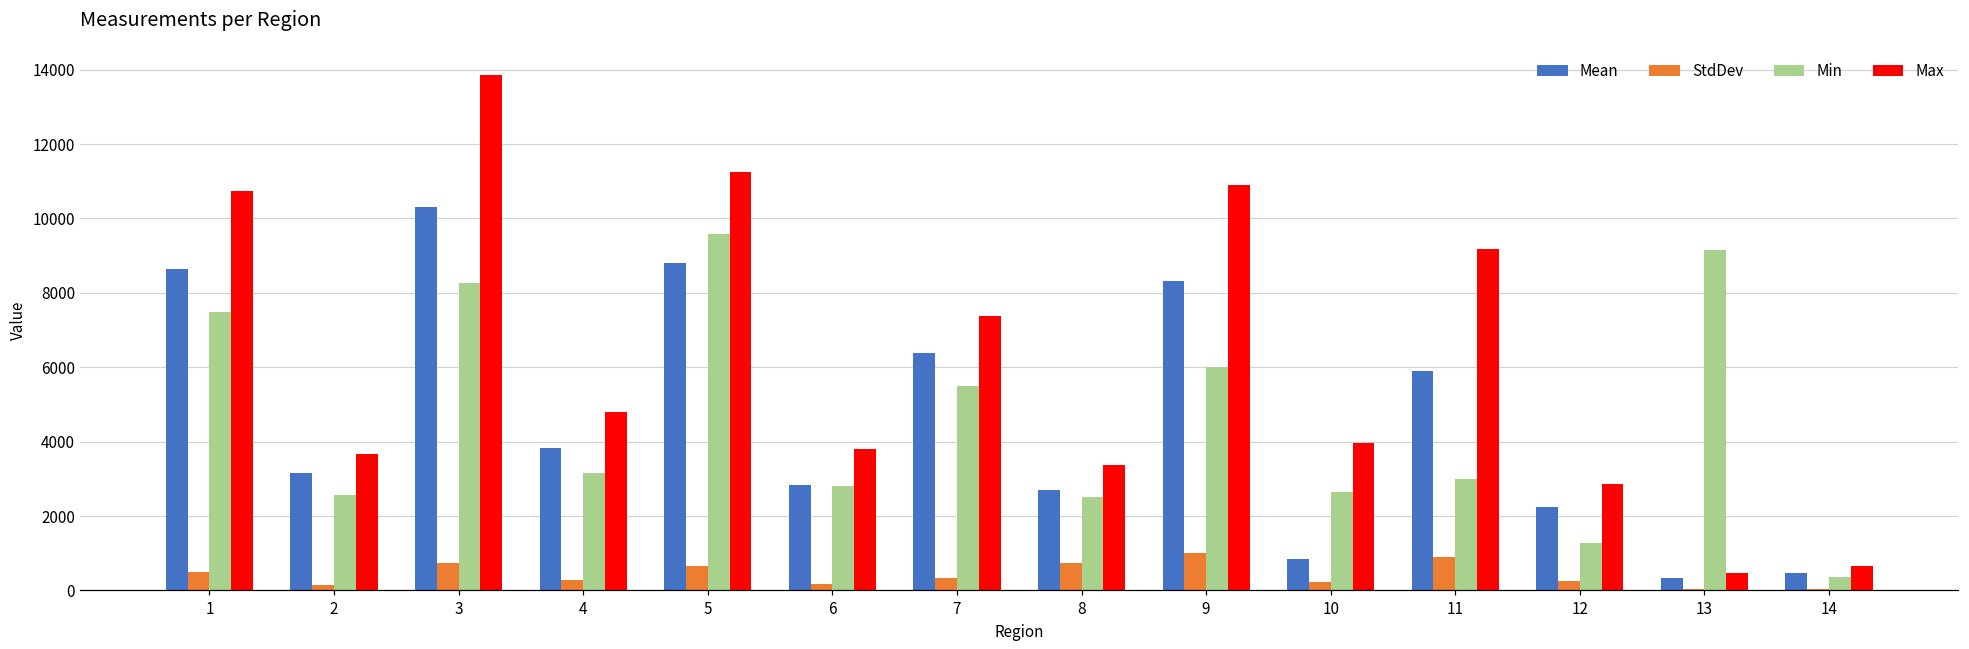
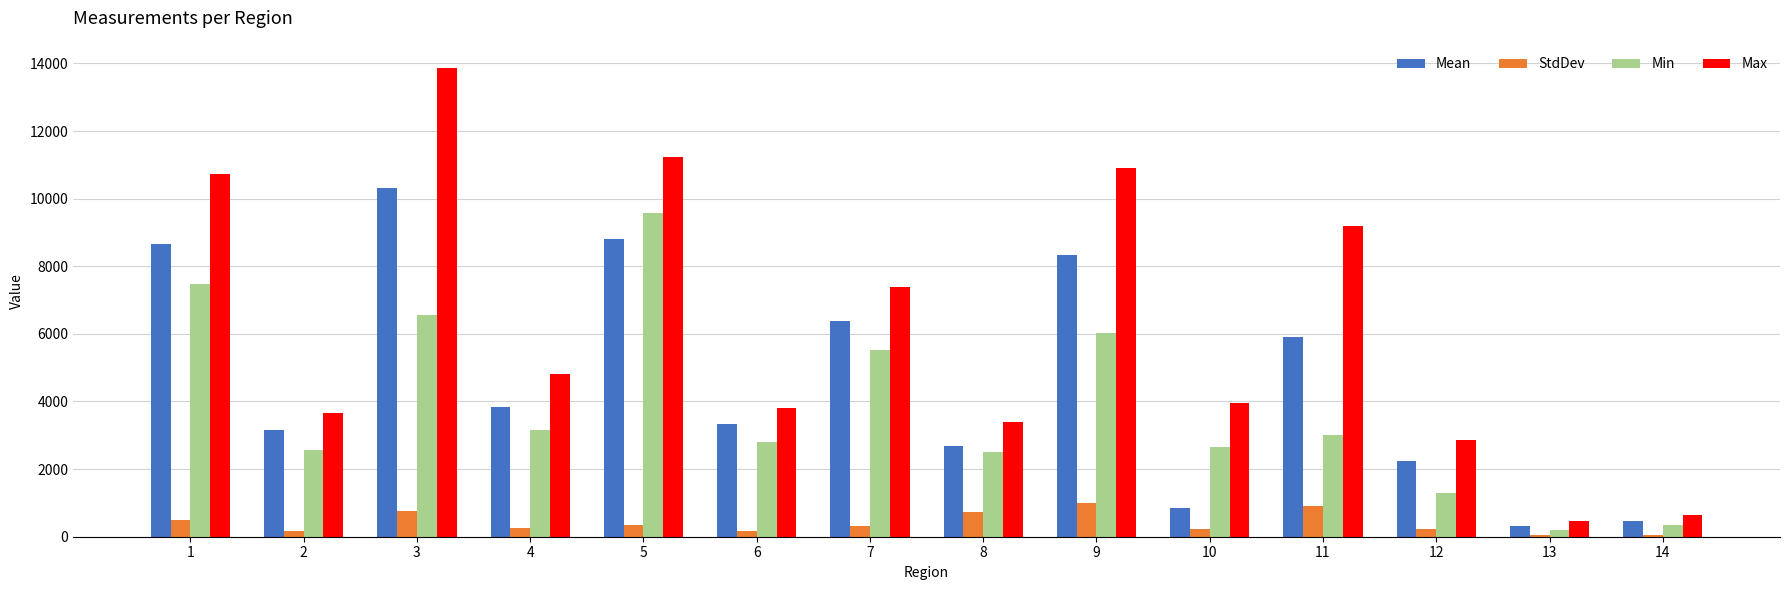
Min, 3: 8300 -> 6600
StdDev, 5: 700 -> 300
Mean, 6: 2800 -> 3300
Min, 13: 9100 -> 200
